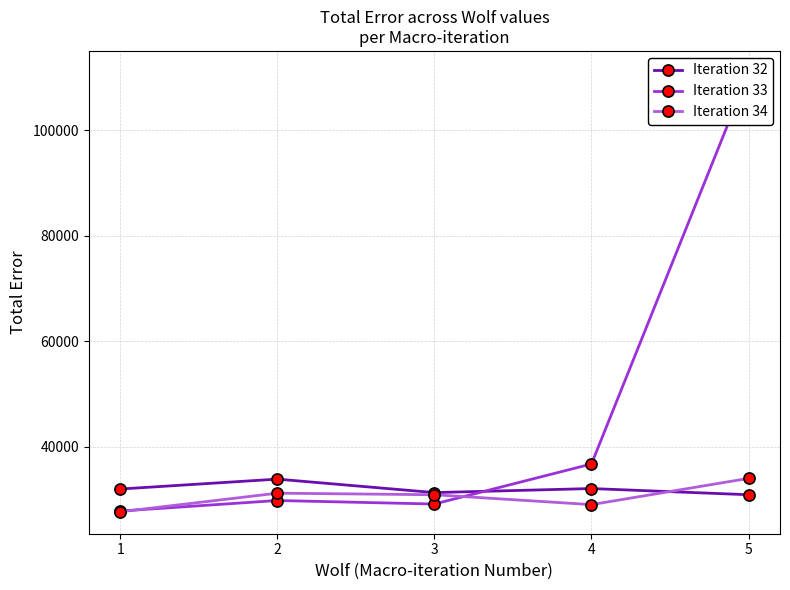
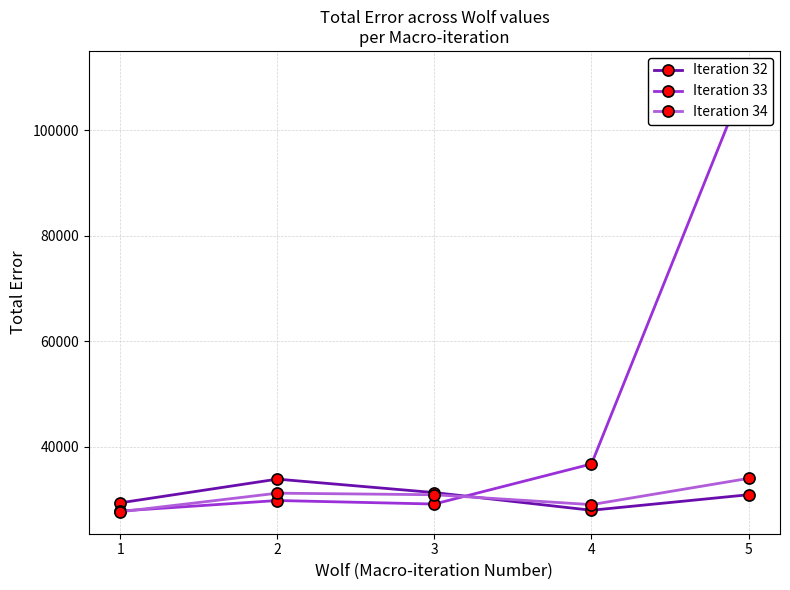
Iteration 32, 1: 32000 -> 29000
Iteration 32, 4: 32000 -> 28000
